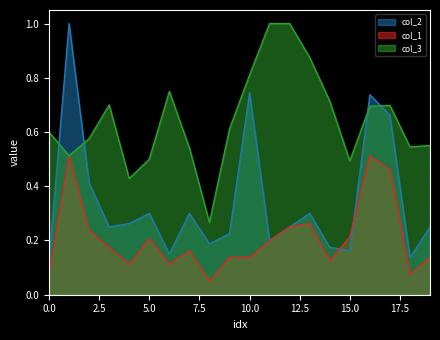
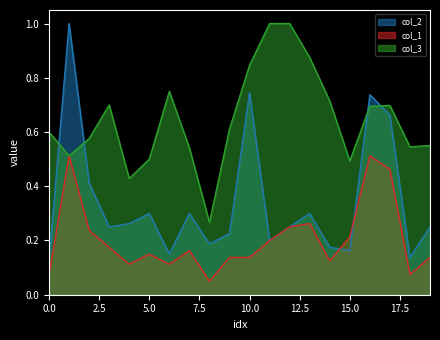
col_1, 5.0: 0.21 -> 0.15
col_3, 10.0: 0.81 -> 0.85
